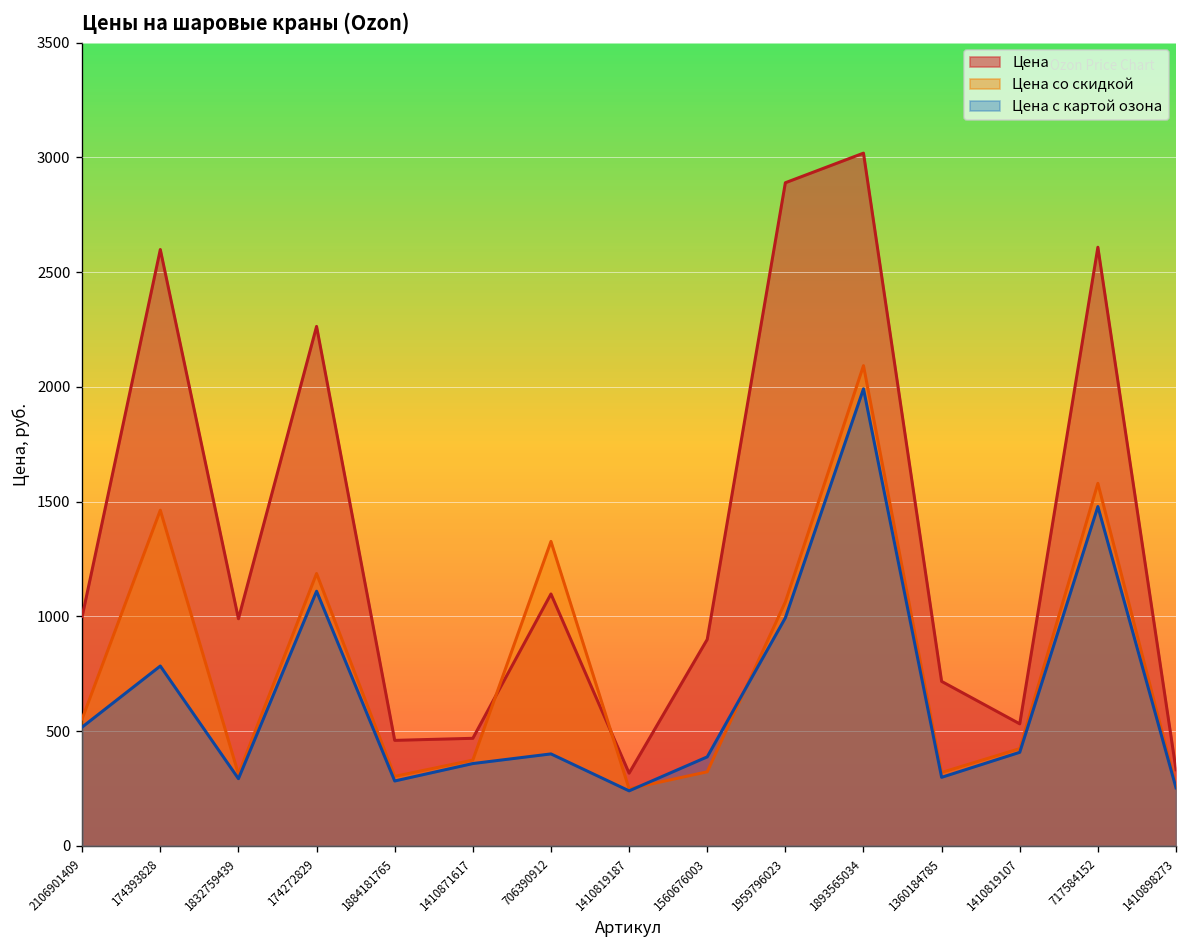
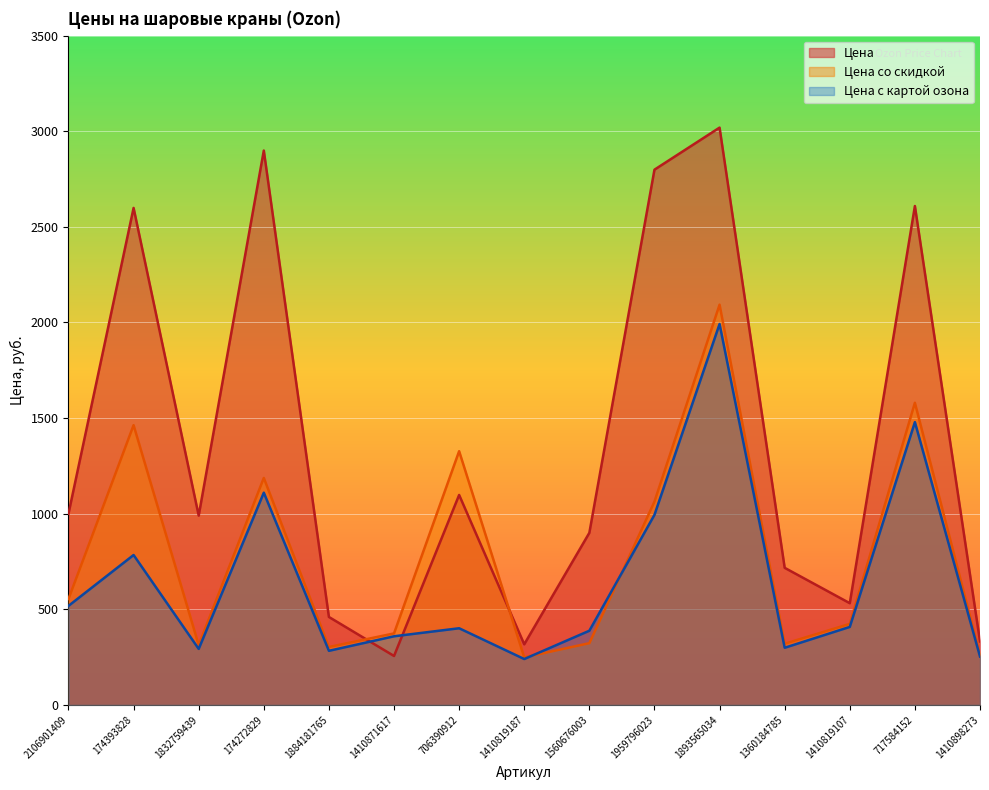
Цена, 174272829: 2260 -> 2900
Цена, 1410871617: 470 -> 260
Цена, 1959796023: 2890 -> 2800
